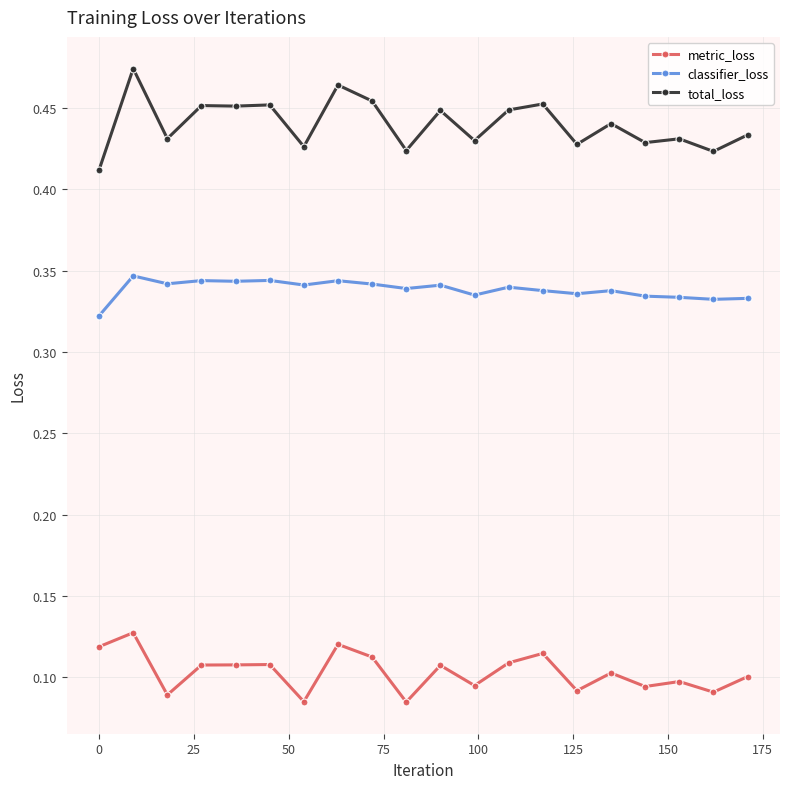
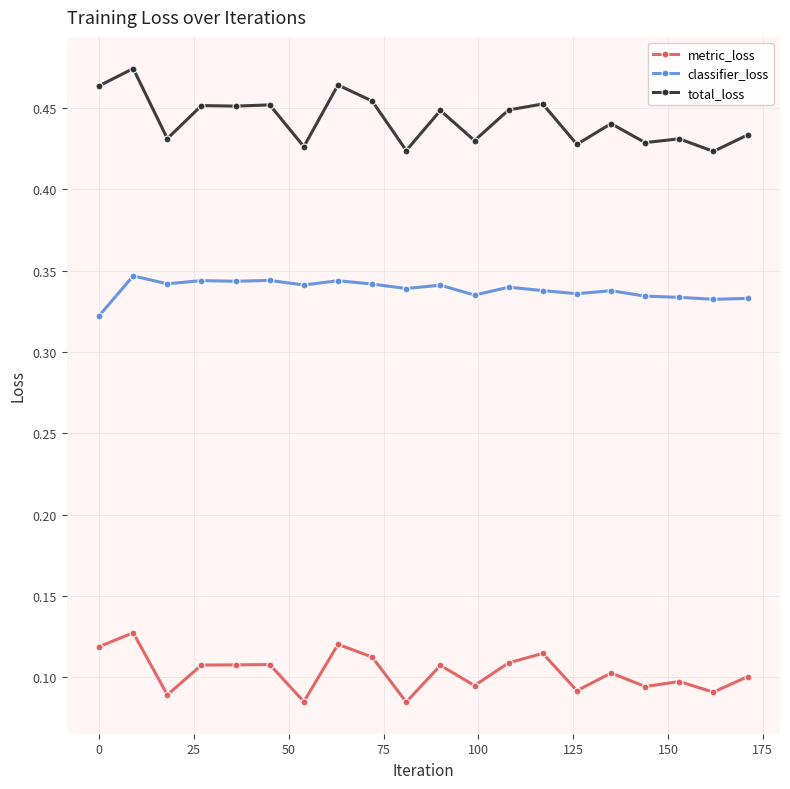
total_loss, 0: 0.412 -> 0.464
